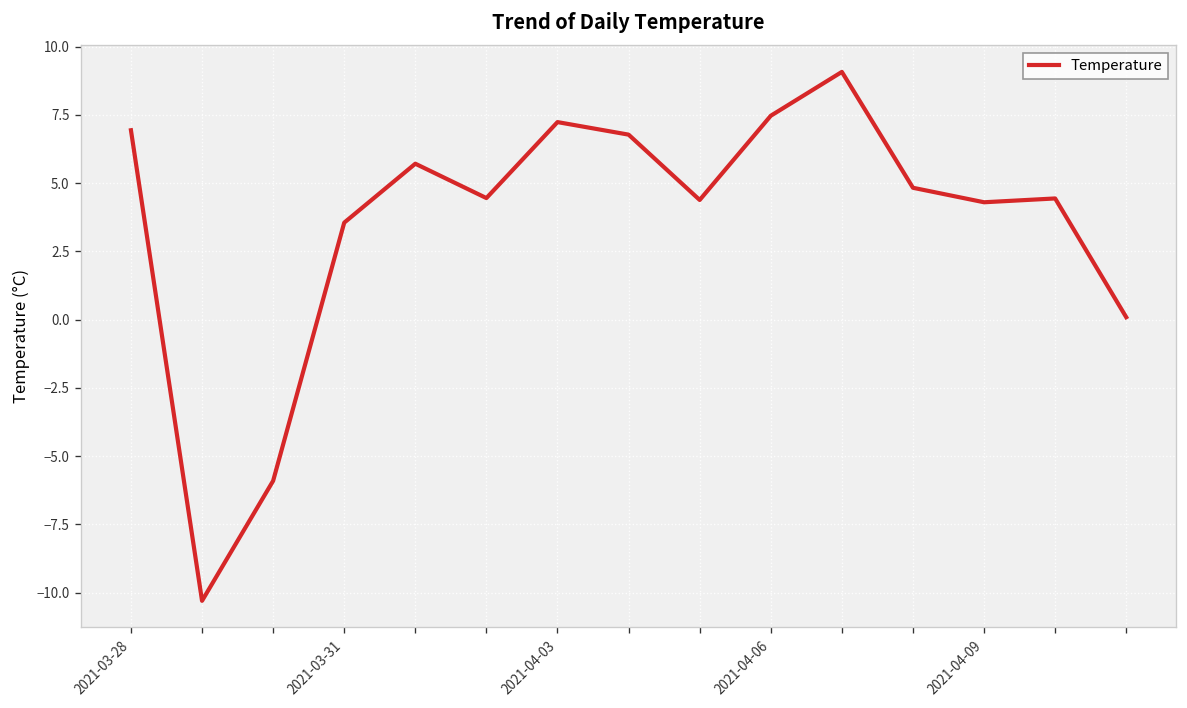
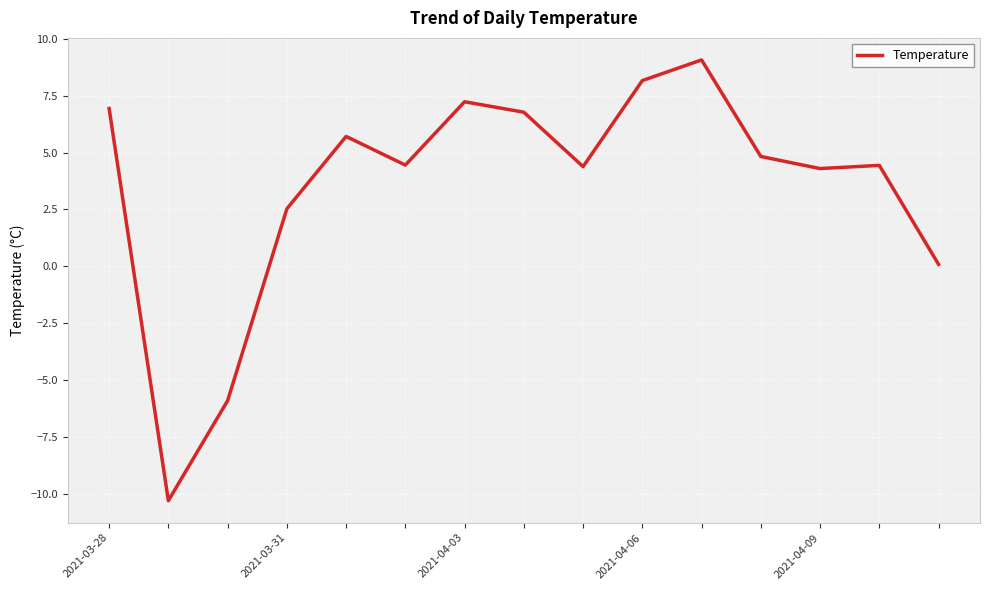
2021-03-31: 3.6 -> 2.5
2021-04-06: 7.5 -> 8.2
